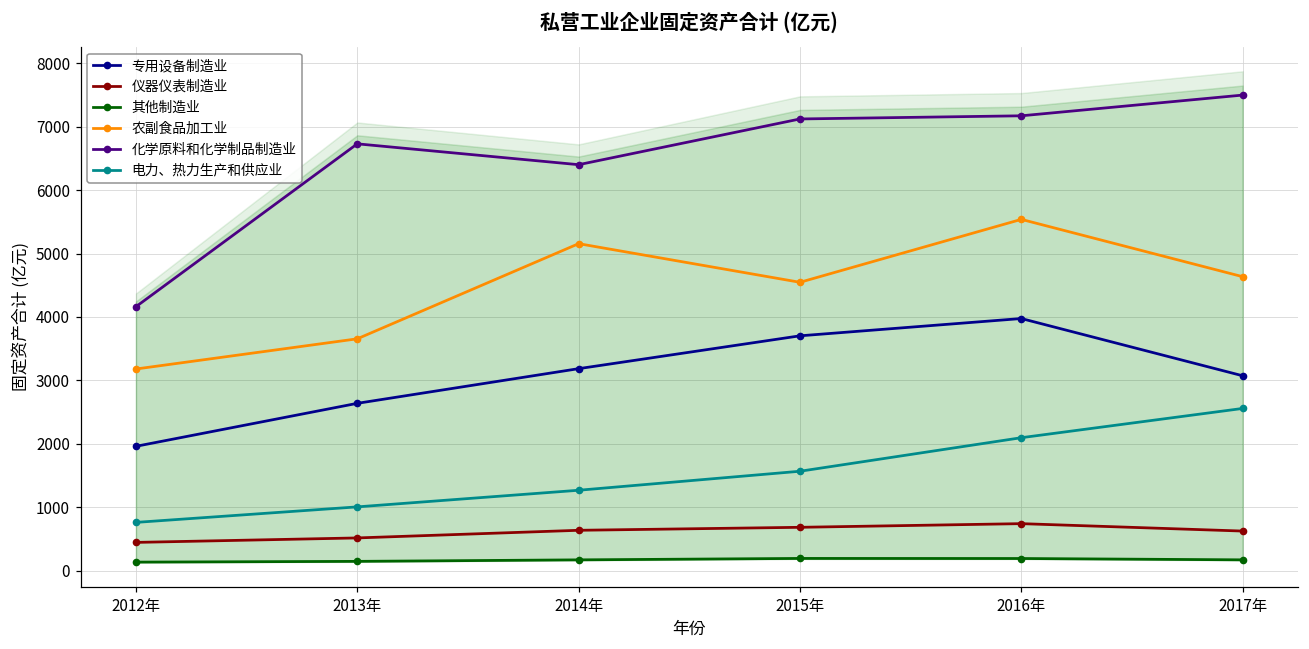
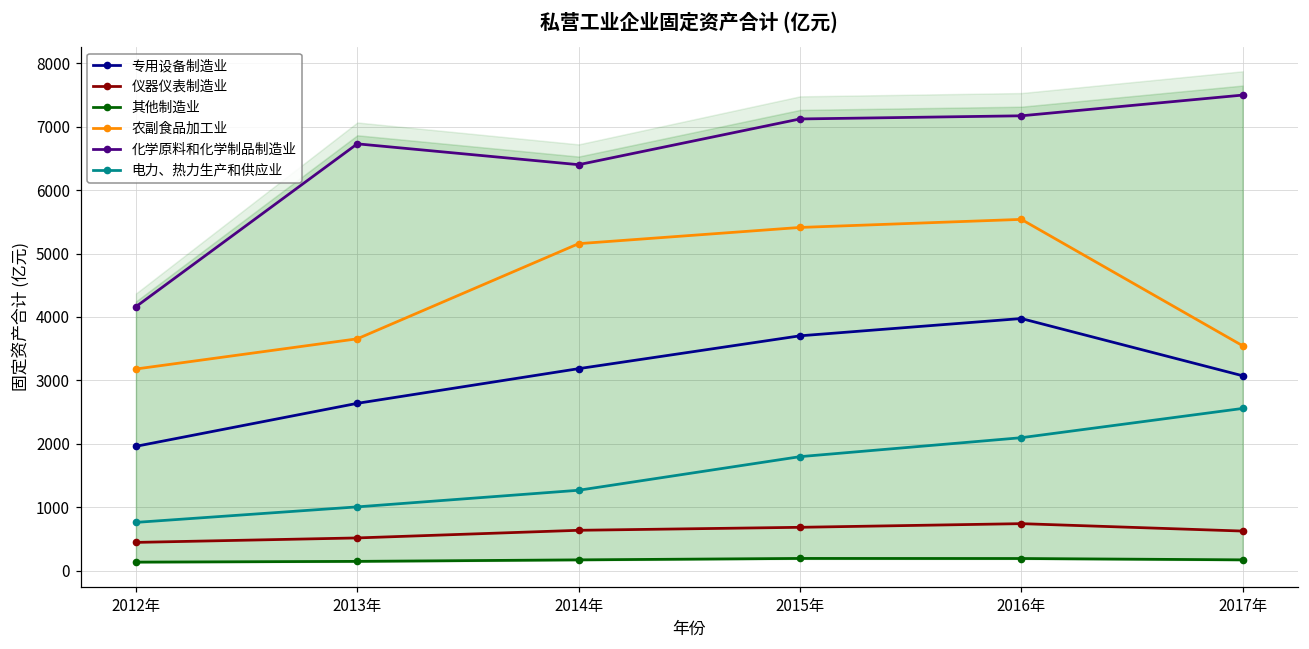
农副食品加工业, 2015年: 4500 -> 5400
电力、热力生产和供应业, 2015年: 1600 -> 1800
农副食品加工业, 2017年: 4600 -> 3500
